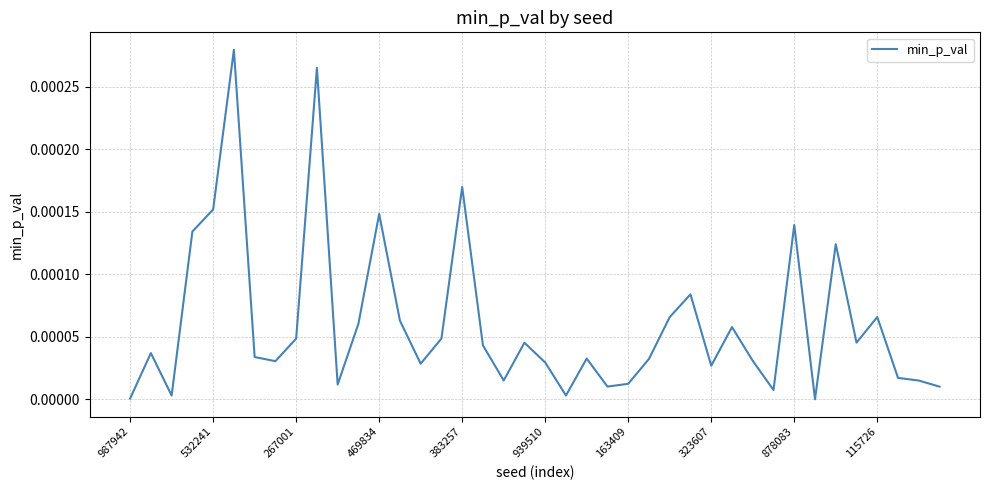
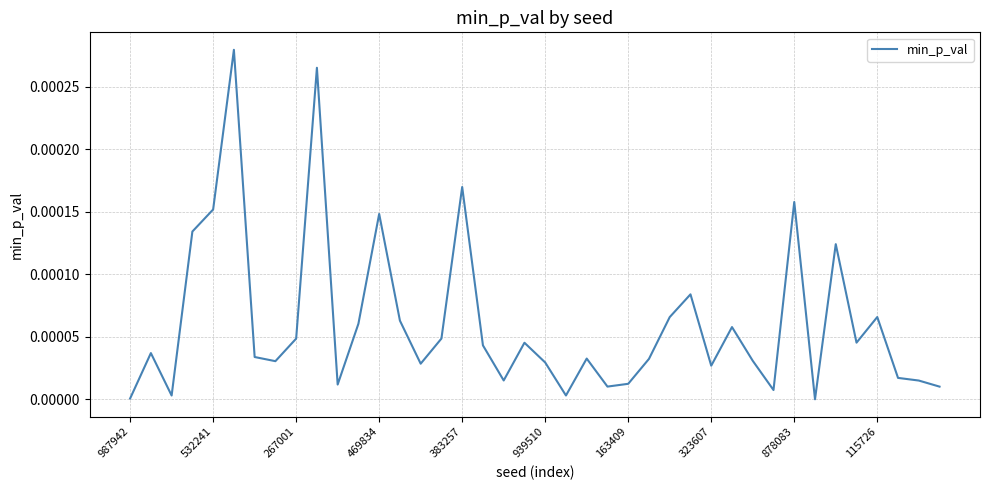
878083: 0.000139 -> 0.000158
